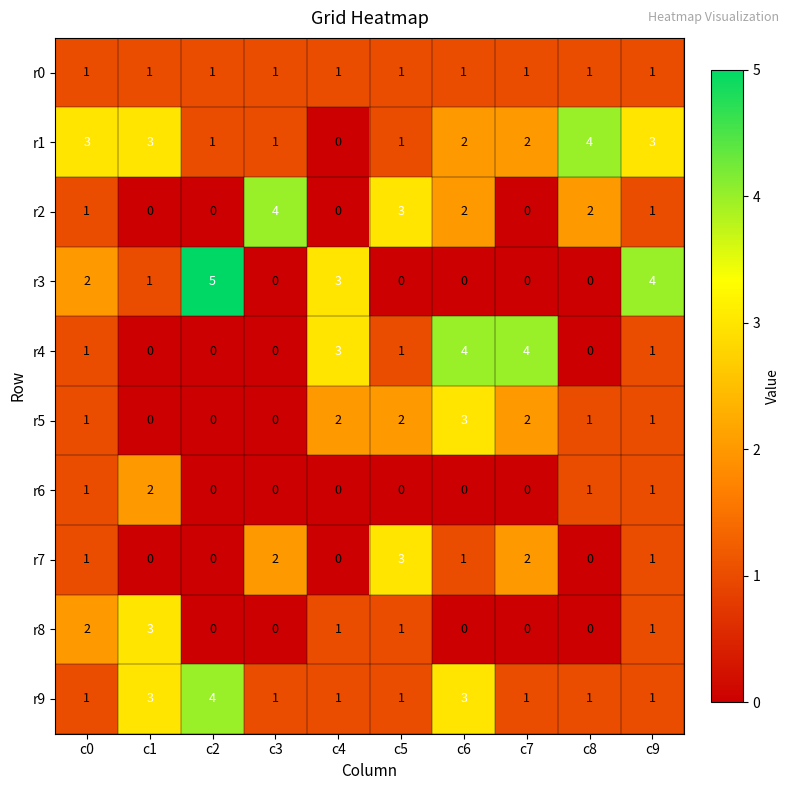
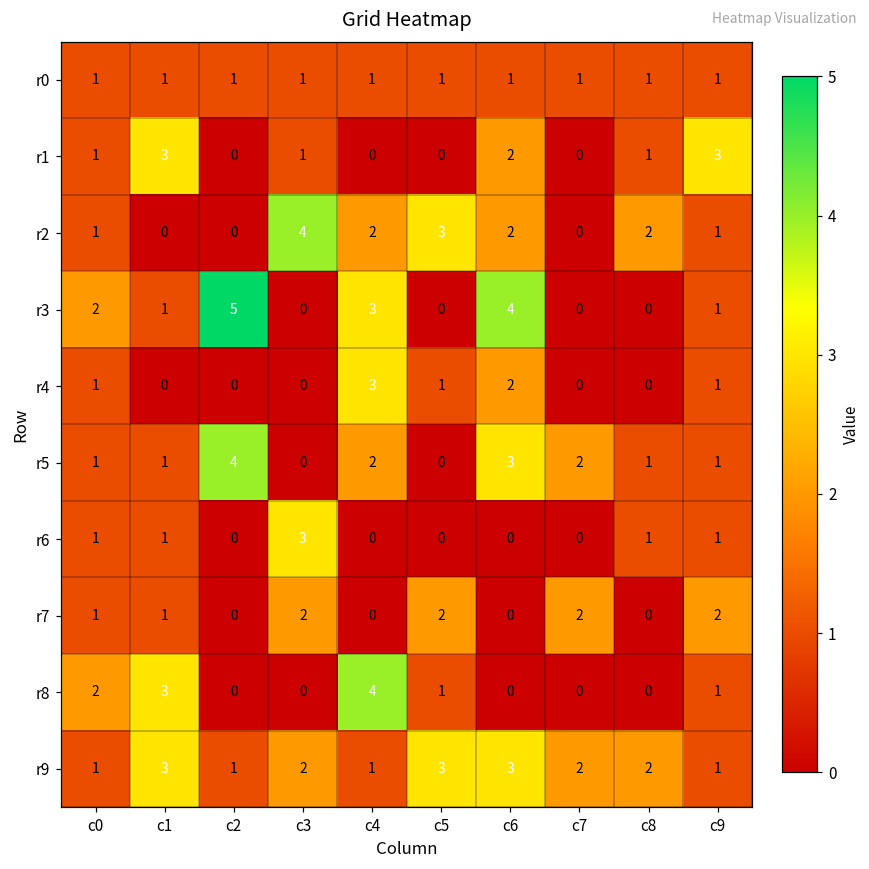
r1, c0: 3 -> 1
r1, c2: 1 -> 0
r1, c5: 1 -> 0
r1, c7: 2 -> 0
r1, c8: 4 -> 1
r2, c4: 0 -> 2
r3, c6: 0 -> 4
r3, c9: 4 -> 1
r4, c6: 4 -> 2
r4, c7: 4 -> 0
r5, c1: 0 -> 1
r5, c2: 0 -> 4
r5, c5: 2 -> 0
r6, c1: 2 -> 1
r6, c3: 0 -> 3
r7, c1: 0 -> 1
r7, c5: 3 -> 2
r7, c6: 1 -> 0
r7, c9: 1 -> 2
r8, c4: 1 -> 4
r9, c2: 4 -> 1
r9, c3: 1 -> 2
r9, c5: 1 -> 3
r9, c7: 1 -> 2
r9, c8: 1 -> 2
